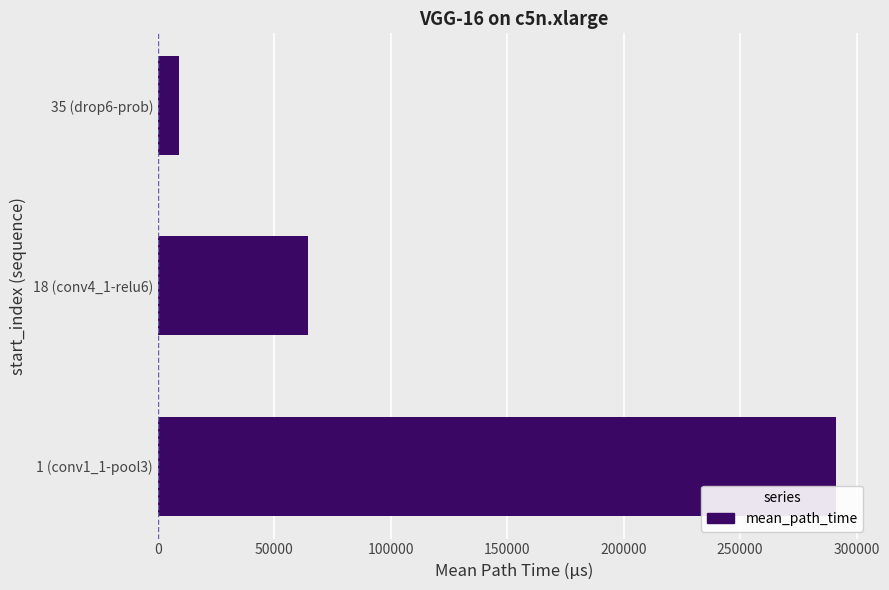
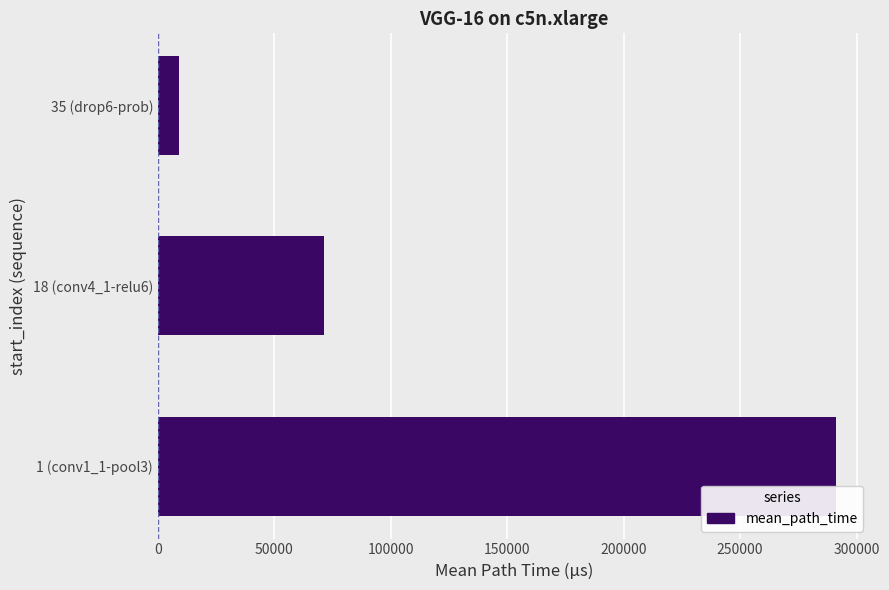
18 (conv4_1-relu6): 64000 -> 71000
